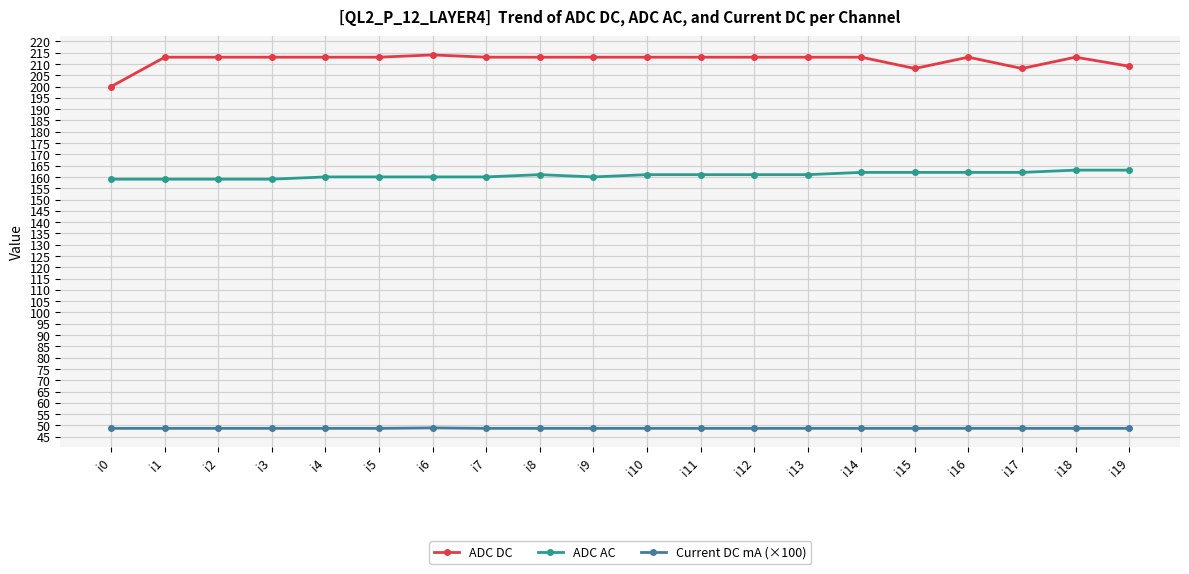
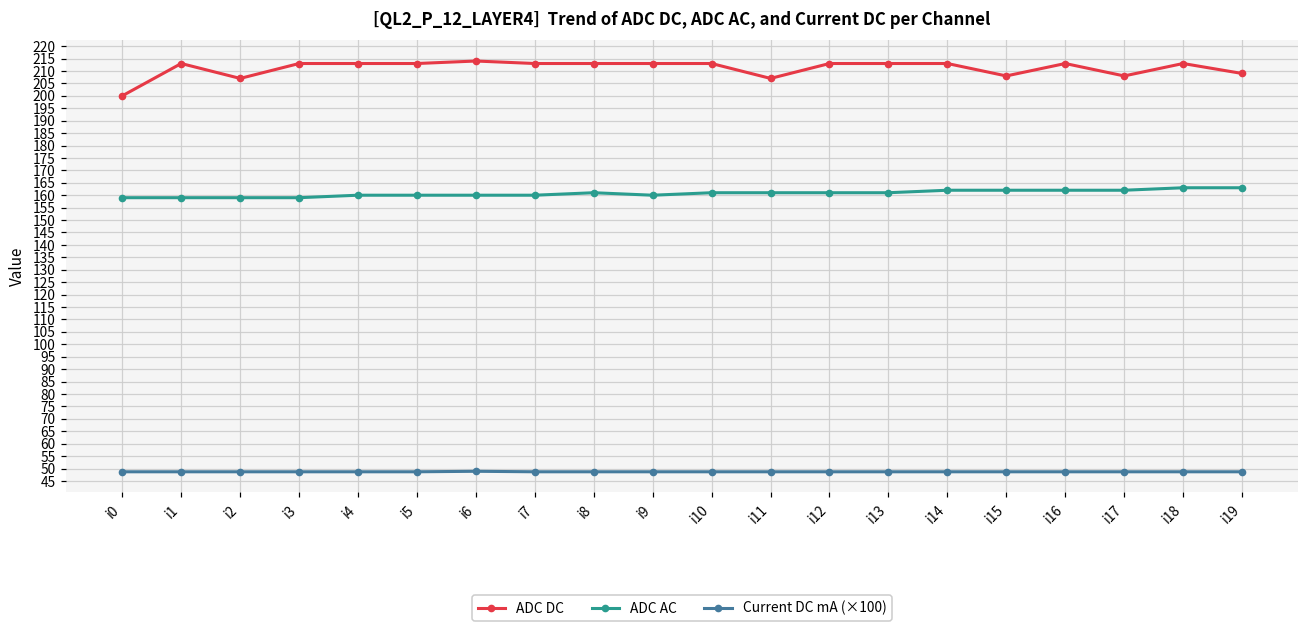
ADC DC, i2: 213 -> 207
ADC DC, i11: 213 -> 207
